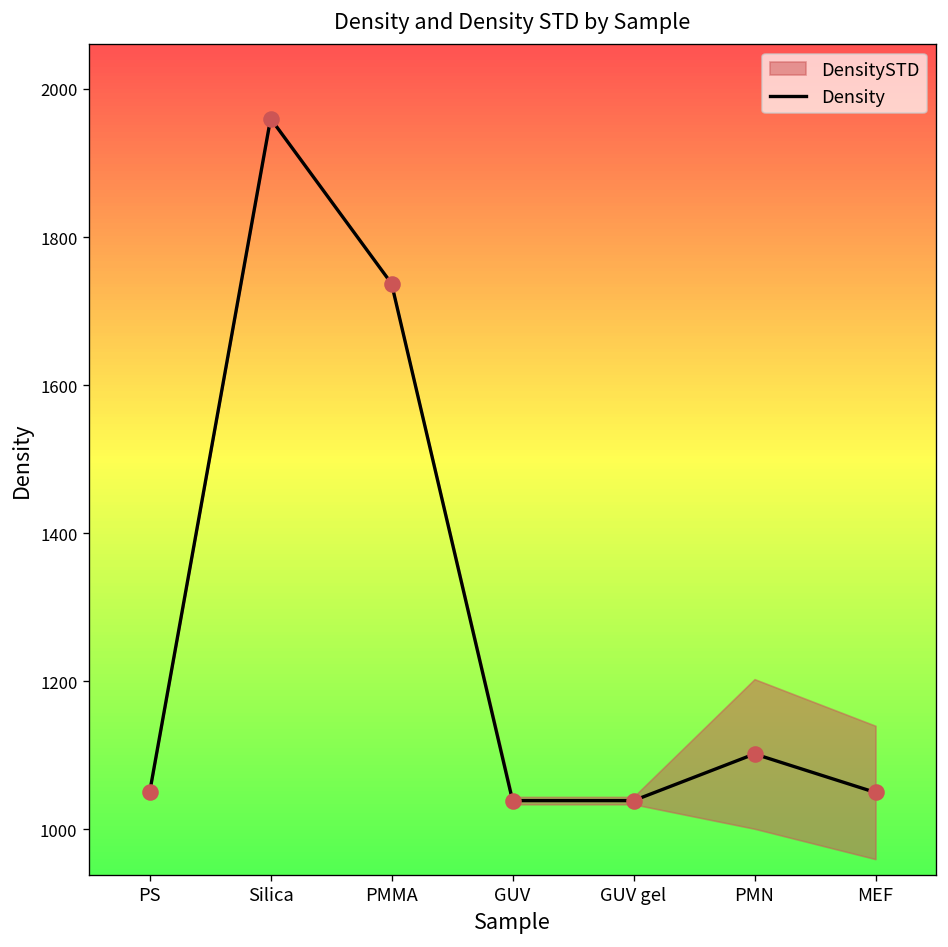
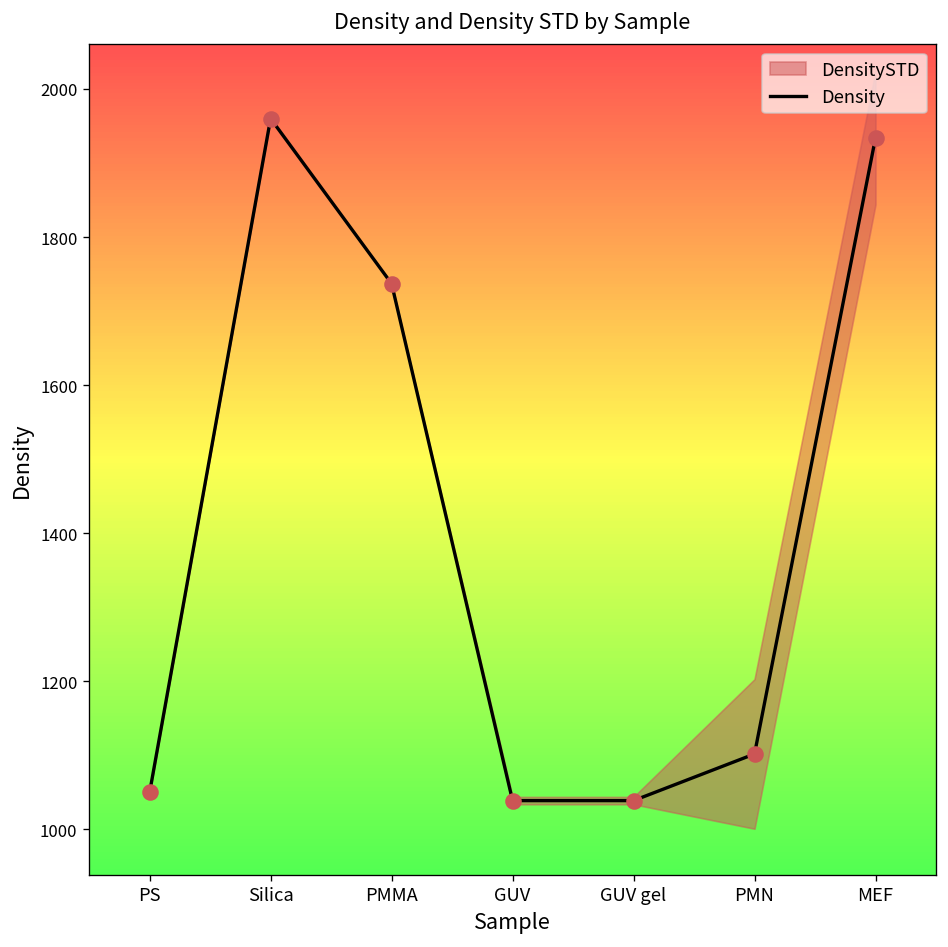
Density, MEF: 1050 -> 1930
